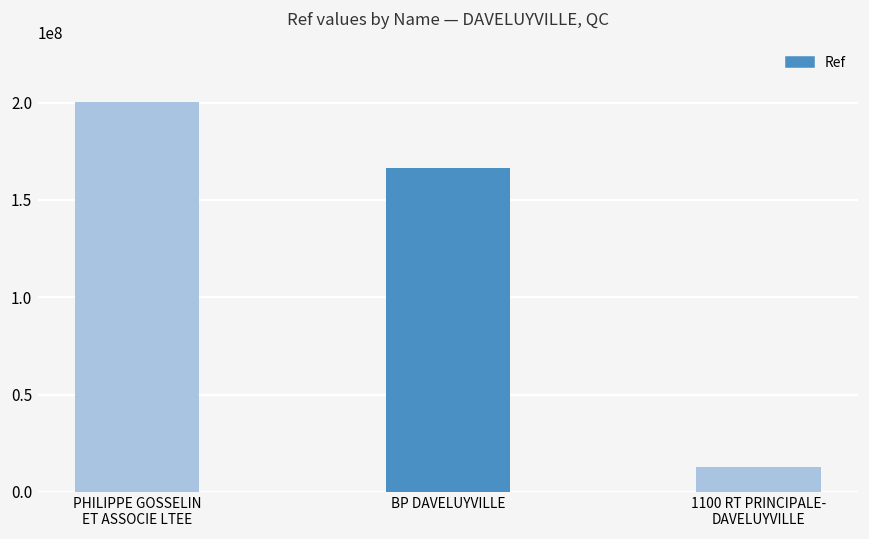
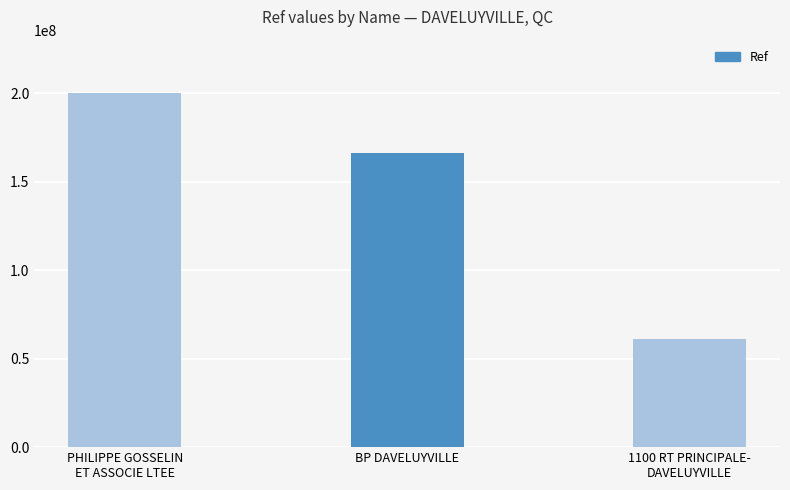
1100 RT PRINCIPALE- DAVELUYVILLE: 13000000 -> 61000000
